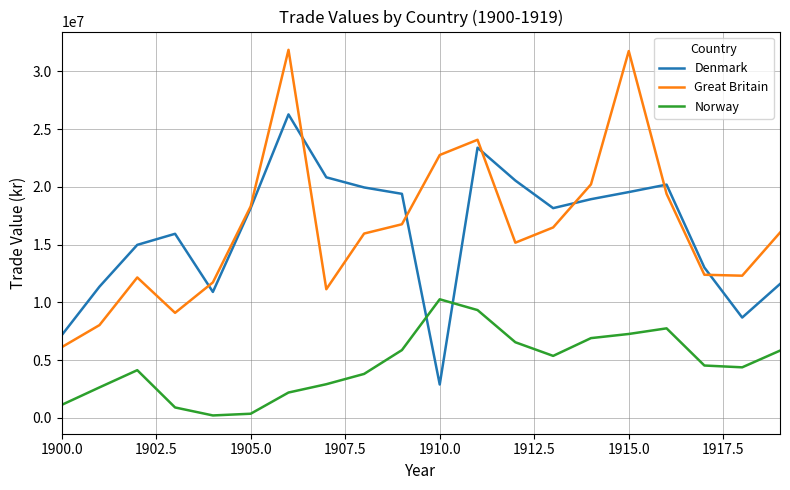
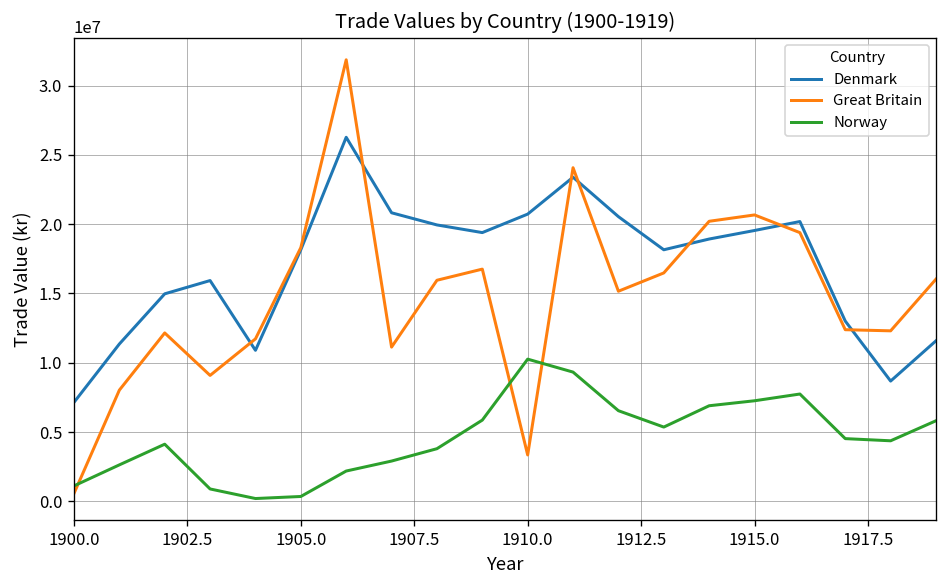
Great Britain, 1900.0: 6100000 -> 600000
Denmark, 1910.0: 2900000 -> 20700000
Great Britain, 1910.0: 22800000 -> 3400000
Great Britain, 1915.0: 31700000 -> 20700000
